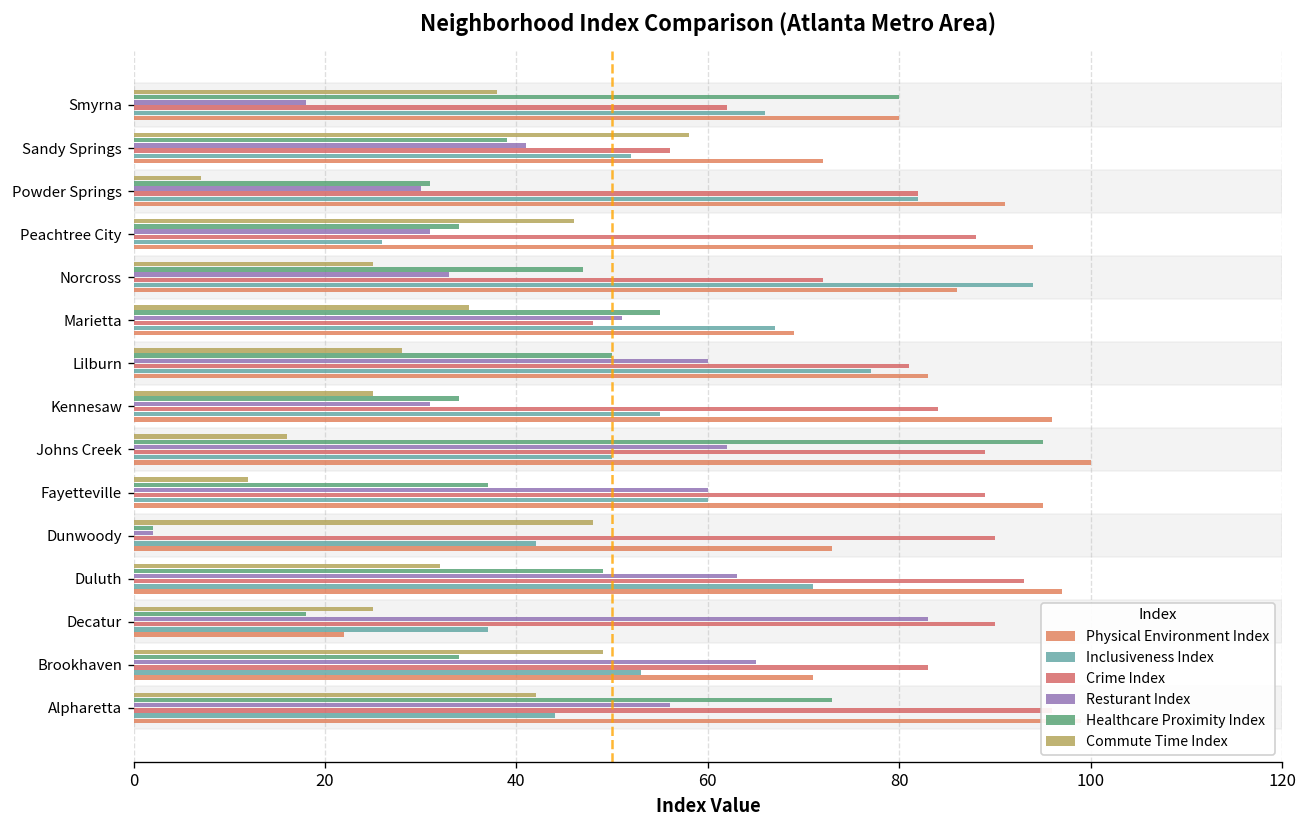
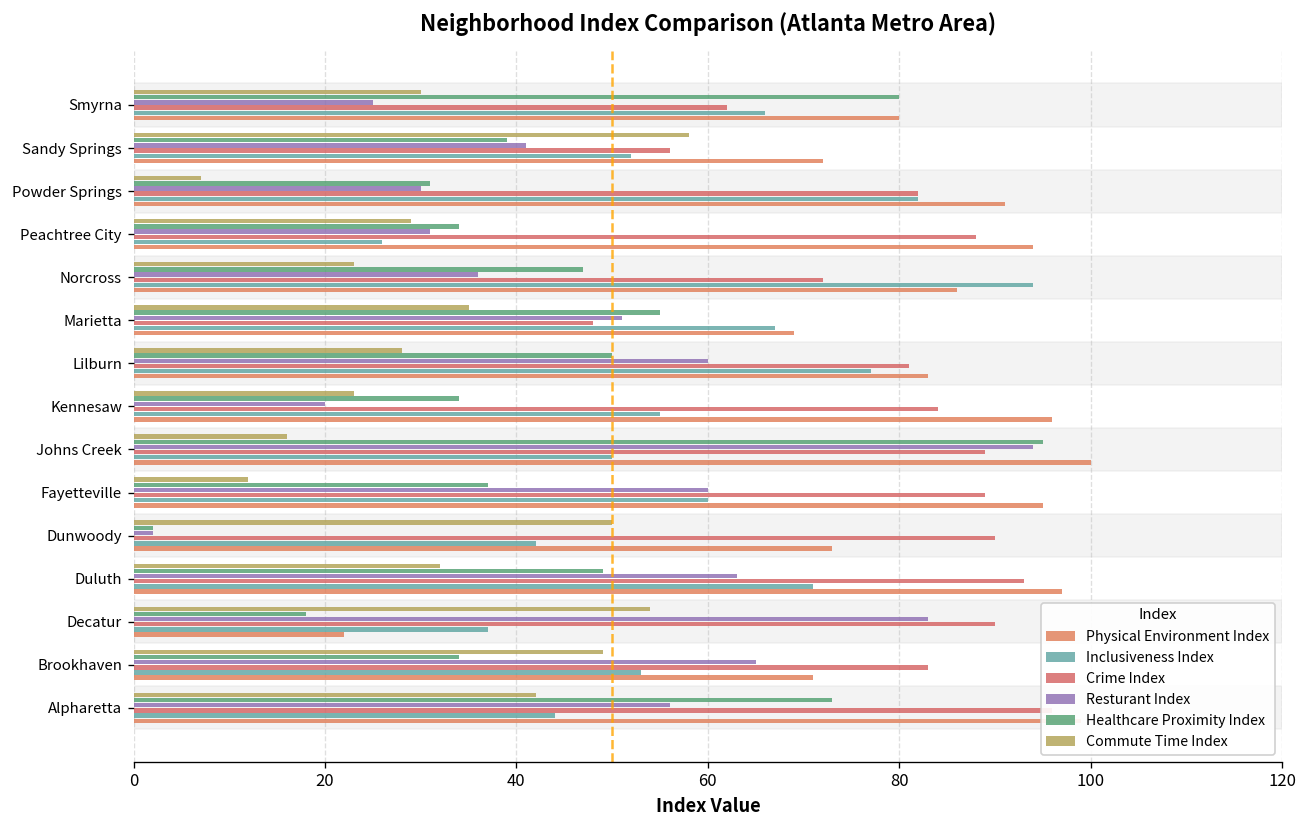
Commute Time Index, Smyrna: 38 -> 30
Resturant Index, Smyrna: 18 -> 25
Commute Time Index, Peachtree City: 46 -> 29
Commute Time Index, Norcross: 25 -> 23
Resturant Index, Norcross: 33 -> 36
Commute Time Index, Kennesaw: 25 -> 23
Resturant Index, Kennesaw: 31 -> 20
Resturant Index, Johns Creek: 62 -> 94
Commute Time Index, Dunwoody: 48 -> 50
Commute Time Index, Decatur: 25 -> 54
